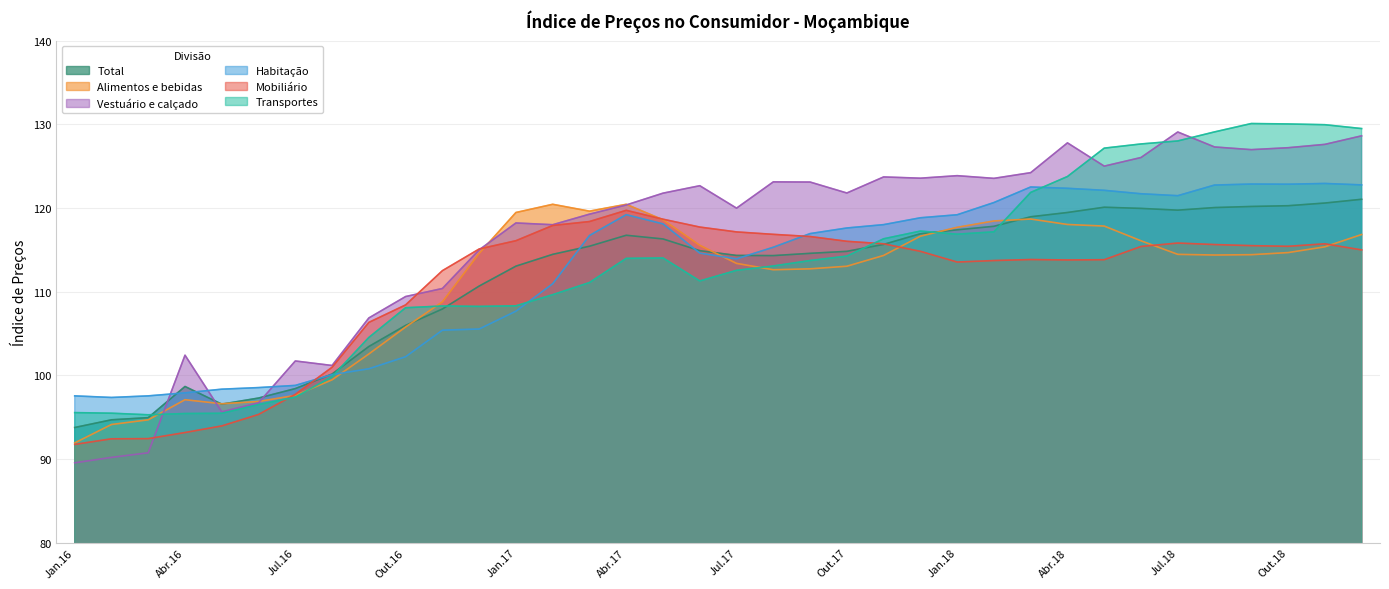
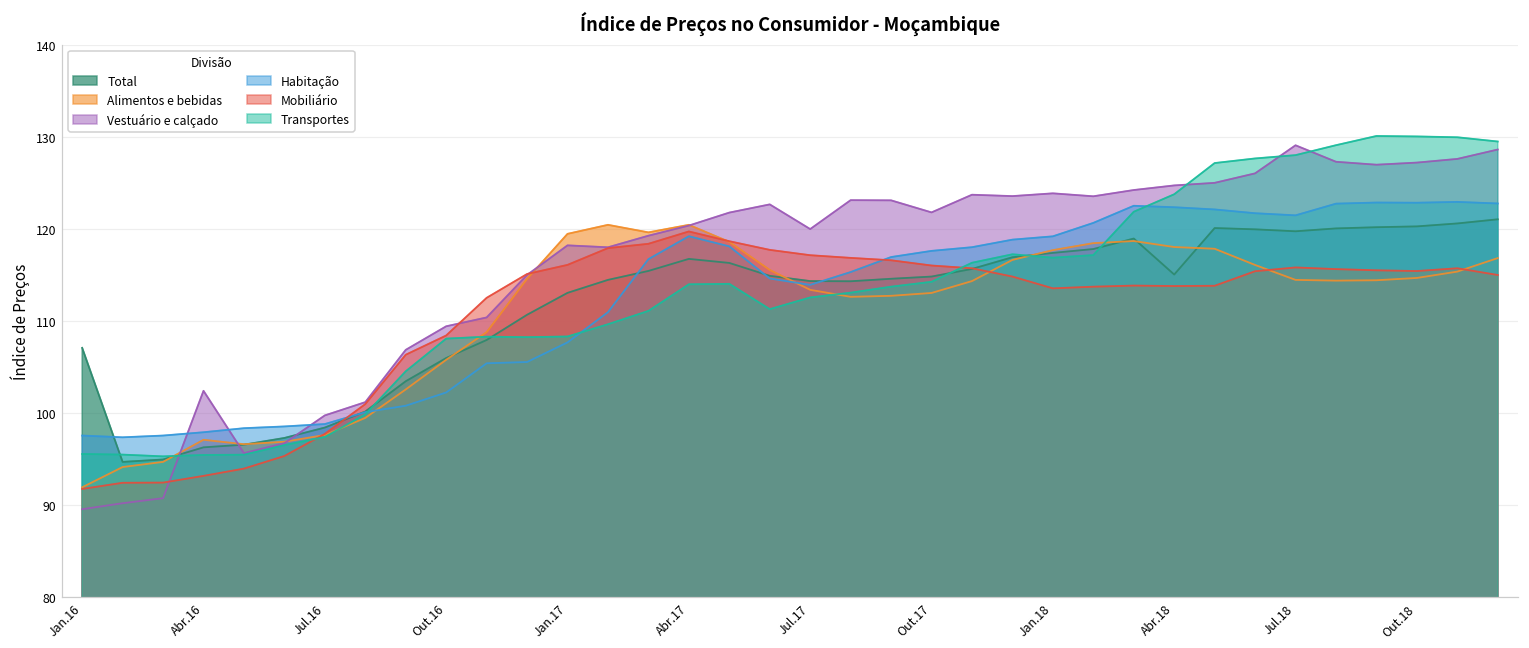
Total, Jan.16: 94 -> 107
Total, Abr.16: 99 -> 96
Vestuário e calçado, Jul.16: 102 -> 100
Total, Abr.18: 119 -> 115
Vestuário e calçado, Abr.18: 128 -> 125
